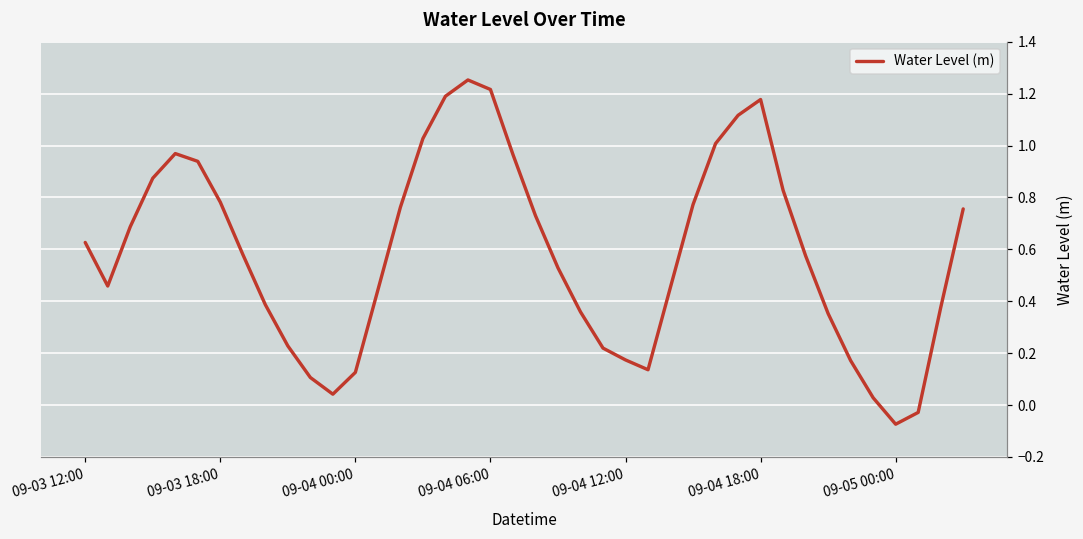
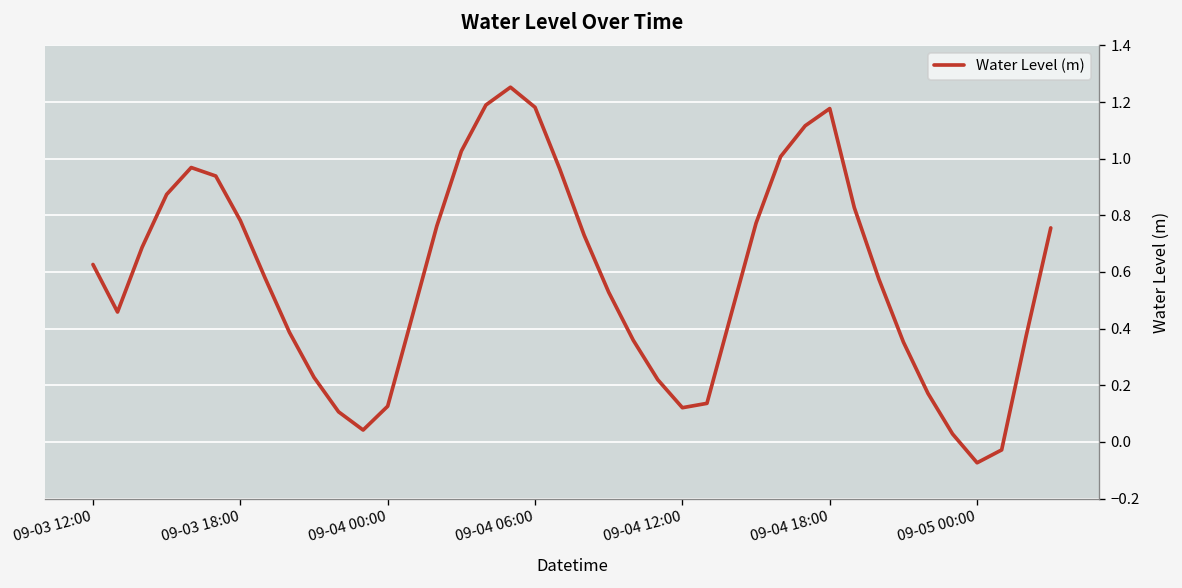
09-04 06:00: 1.22 -> 1.18
09-04 12:00: 0.17 -> 0.12
